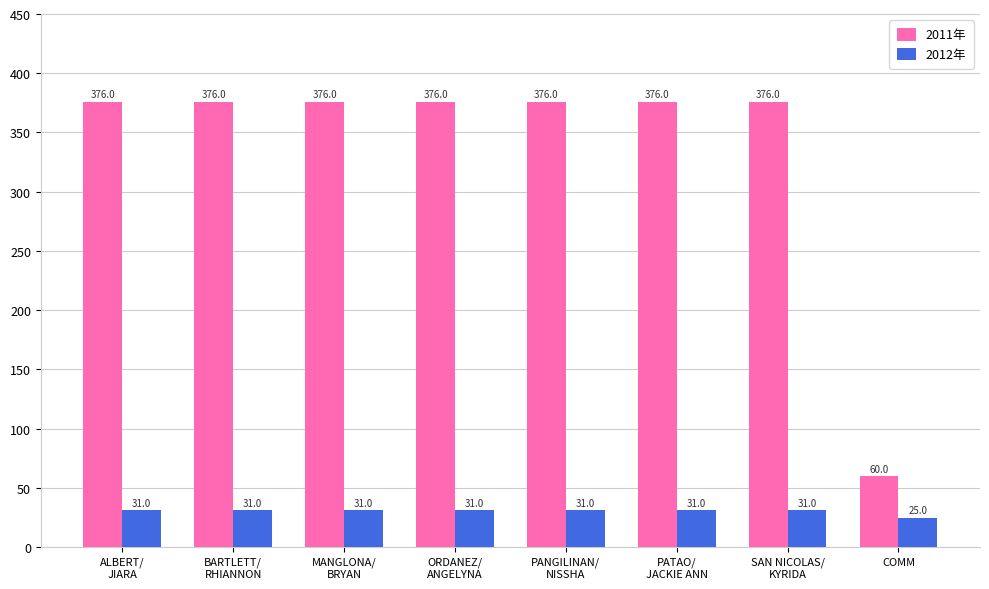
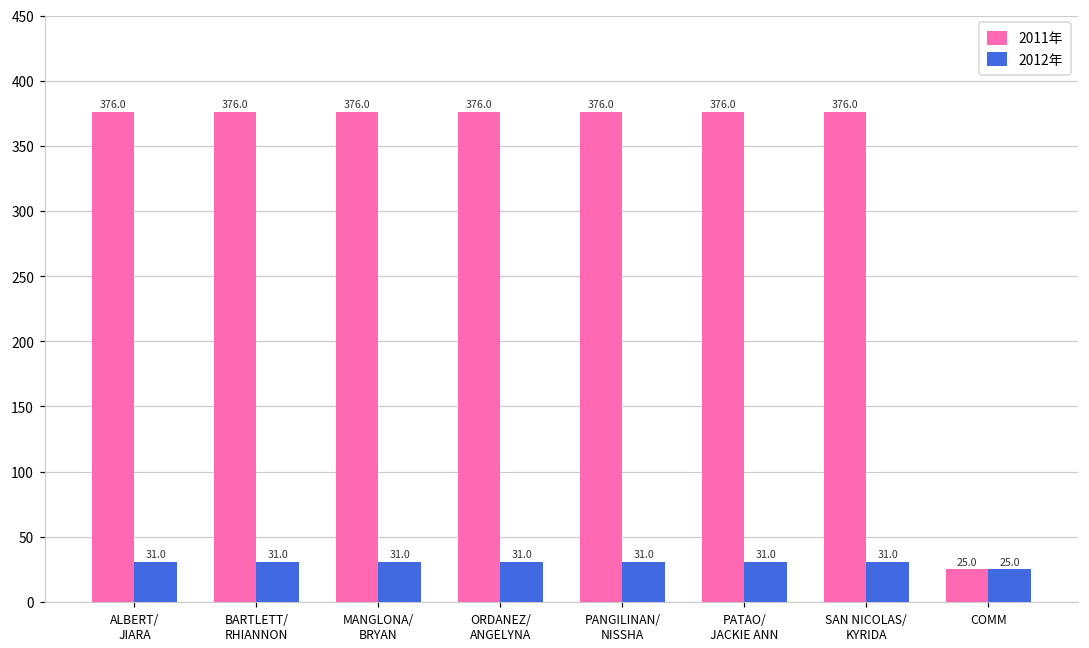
2011年, COMM: 60.0 -> 25.0
